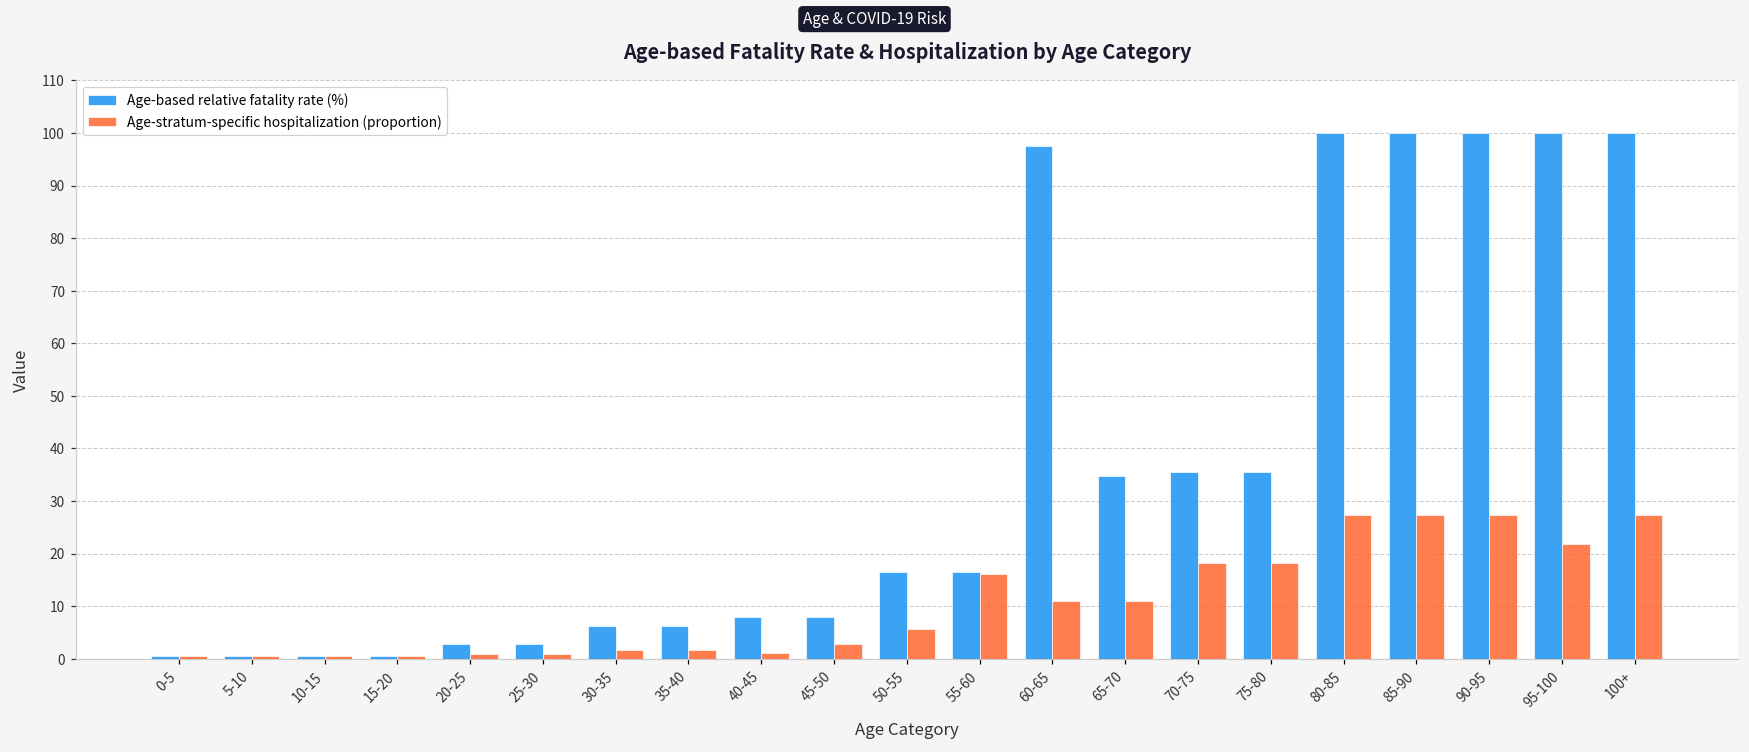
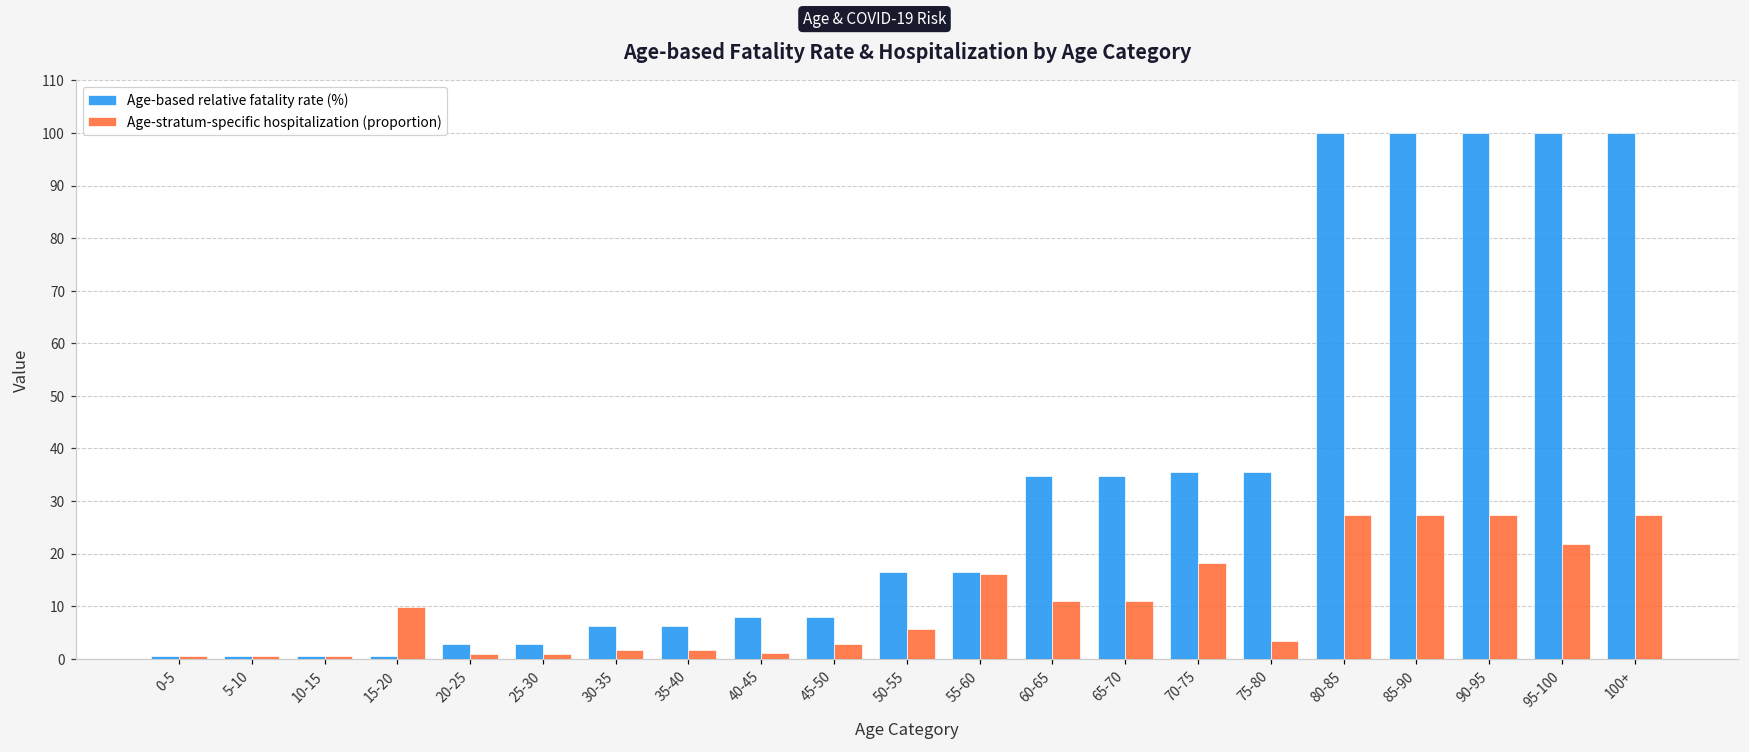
Age-stratum-specific hospitalization (proportion), 15-20: 1 -> 10
Age-based relative fatality rate (%), 60-65: 98 -> 35
Age-stratum-specific hospitalization (proportion), 75-80: 18 -> 3
